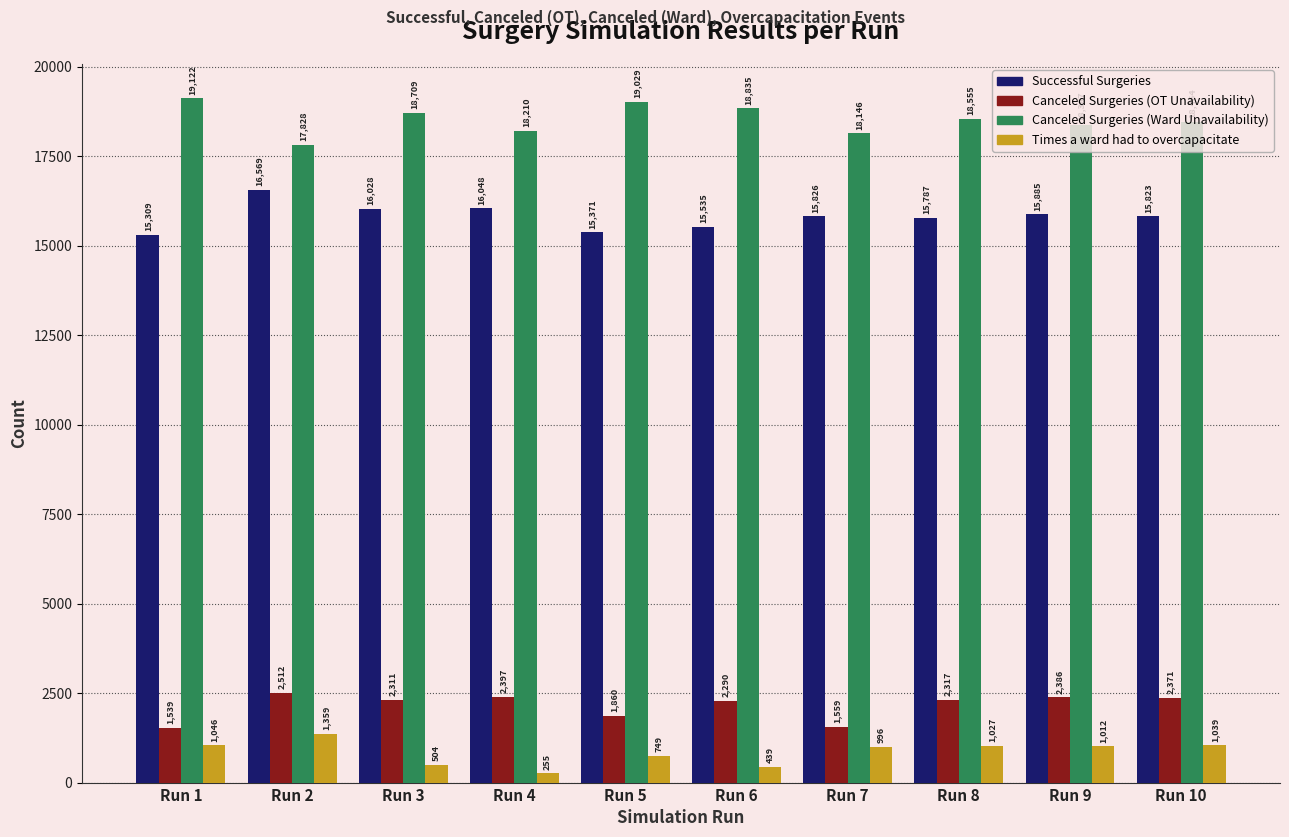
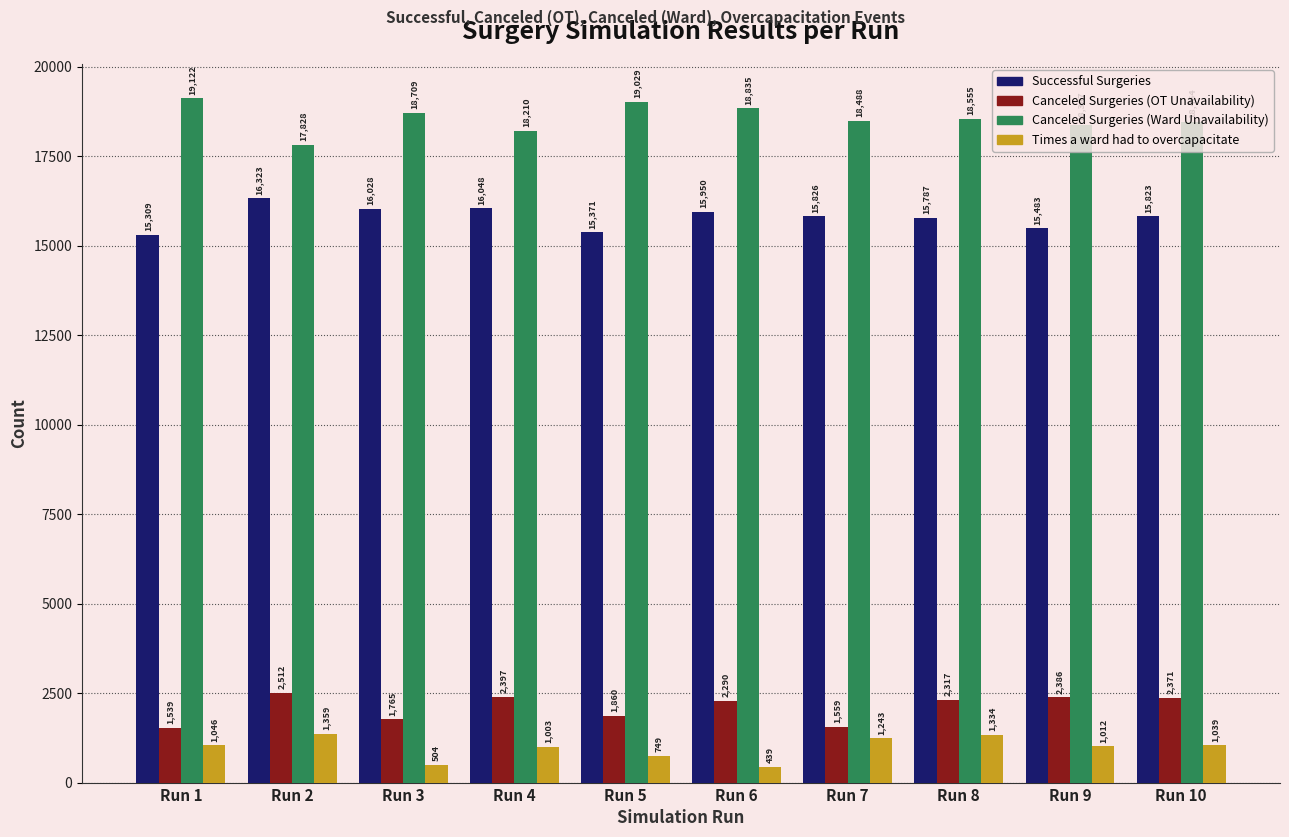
Successful Surgeries, Run 2: 16,569 -> 16,323
Canceled Surgeries (OT Unavailability), Run 3: 2,311 -> 1,765
Times a ward had to overcapacitate, Run 4: 255 -> 1,003
Successful Surgeries, Run 6: 15,535 -> 15,950
Canceled Surgeries (Ward Unavailability), Run 7: 18,146 -> 18,488
Times a ward had to overcapacitate, Run 7: 996 -> 1,243
Times a ward had to overcapacitate, Run 8: 1,027 -> 1,334
Successful Surgeries, Run 9: 15,885 -> 15,483
